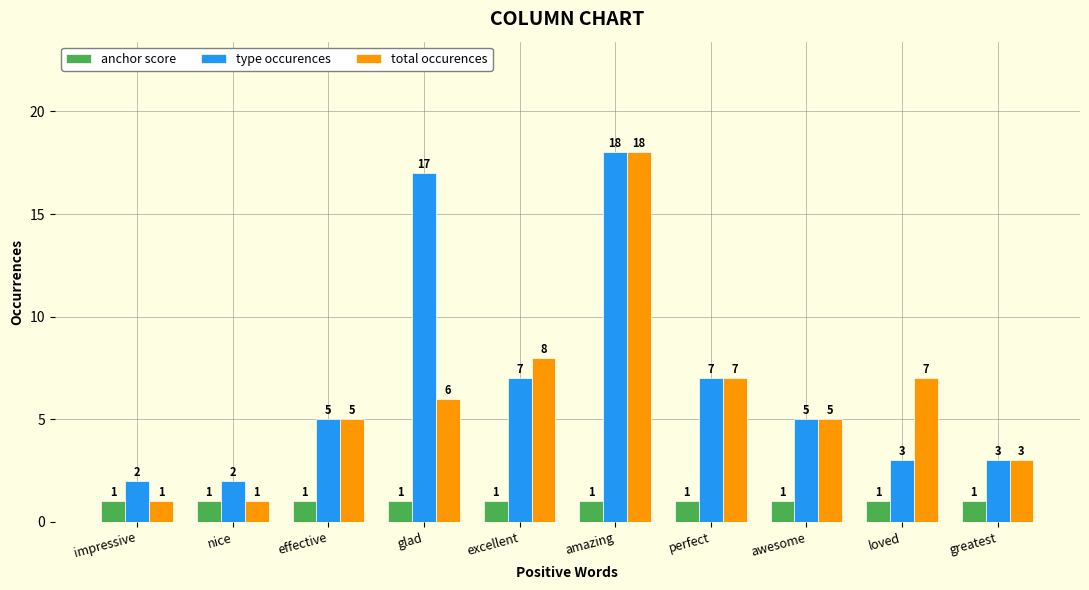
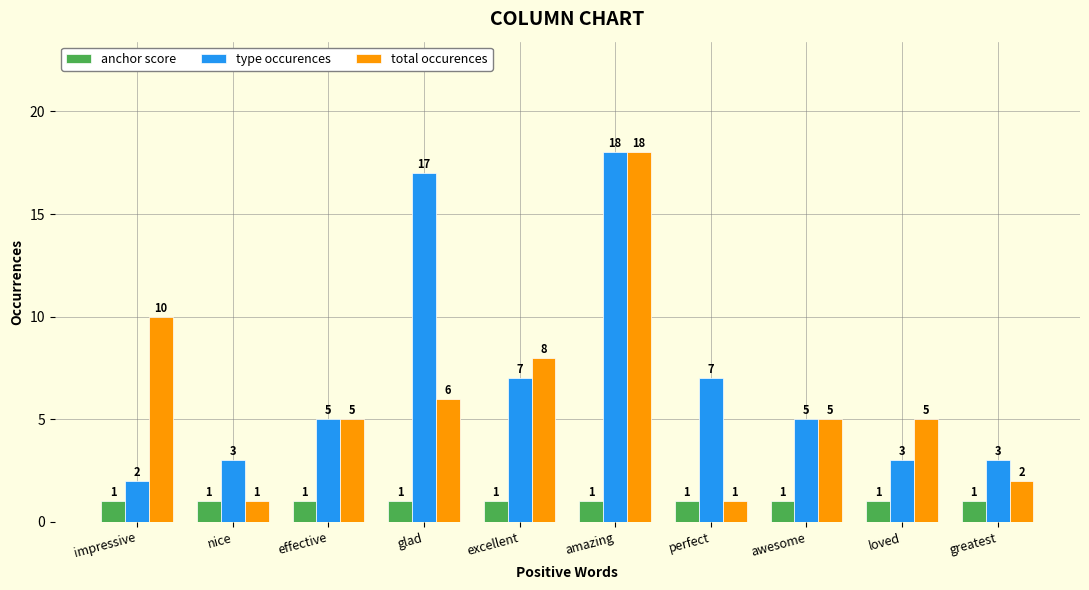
total occurences, impressive: 1 -> 10
type occurences, nice: 2 -> 3
total occurences, perfect: 7 -> 1
total occurences, loved: 7 -> 5
total occurences, greatest: 3 -> 2
